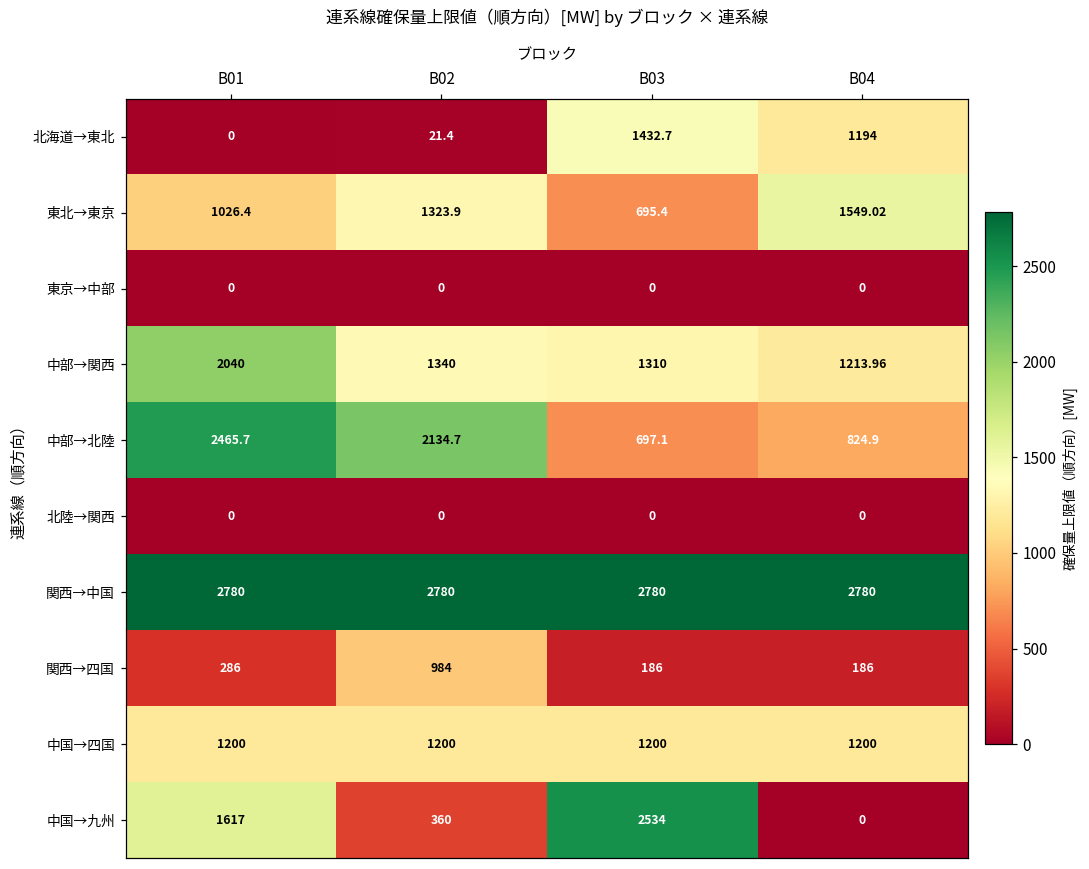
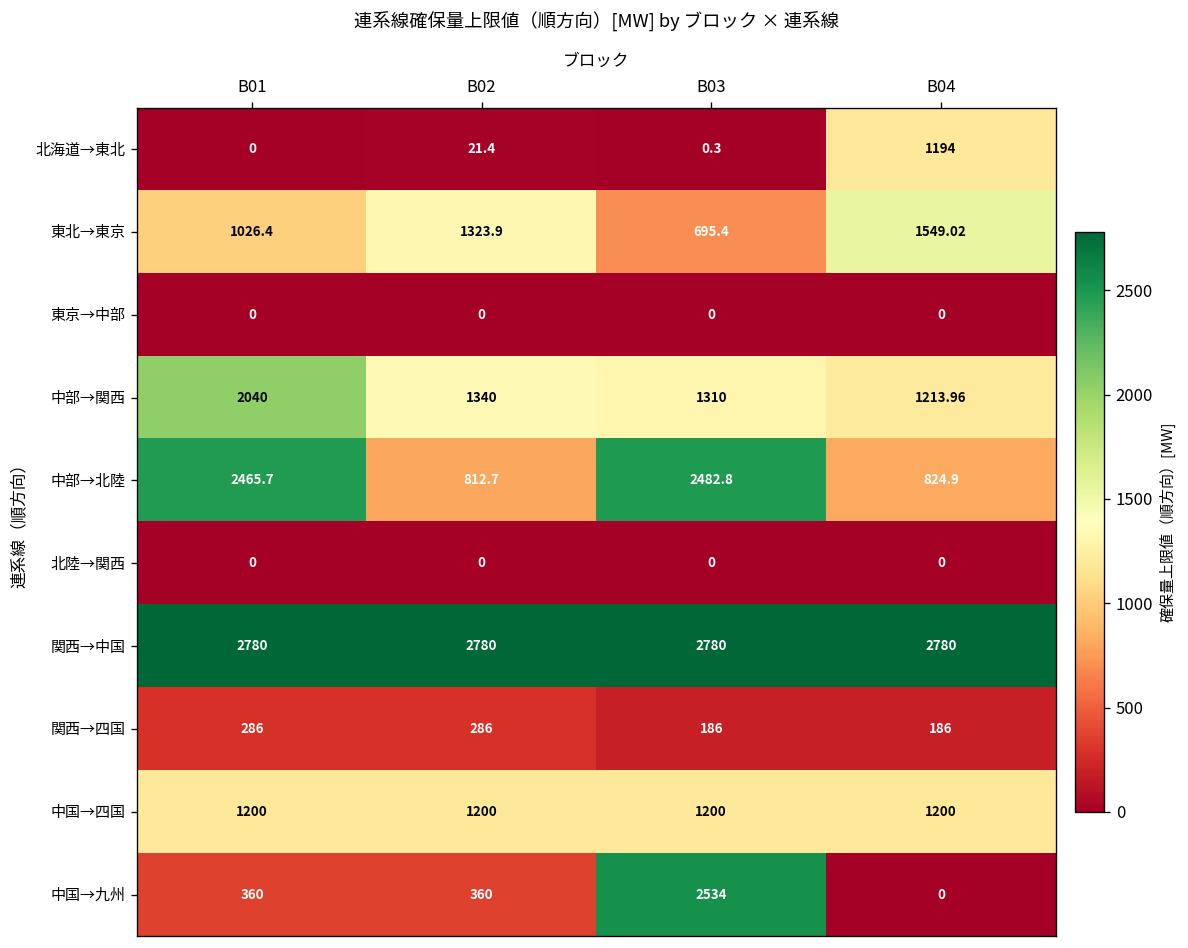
北海道→東北, B03: 1432.7 -> 0.3
中部→北陸, B02: 2134.7 -> 812.7
中部→北陸, B03: 697.1 -> 2482.8
関西→四国, B02: 984 -> 286
中国→九州, B01: 1617 -> 360
